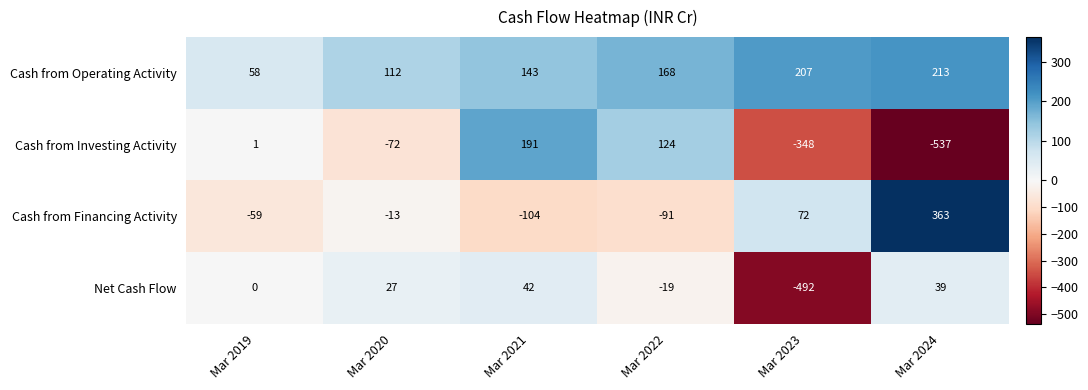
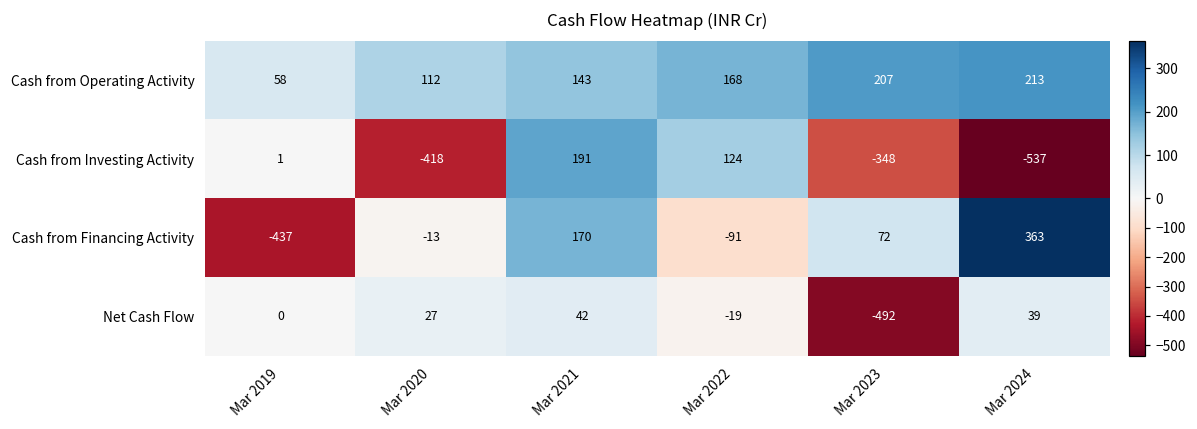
Cash from Investing Activity, Mar 2020: -72 -> -418
Cash from Financing Activity, Mar 2019: -59 -> -437
Cash from Financing Activity, Mar 2021: -104 -> 170
